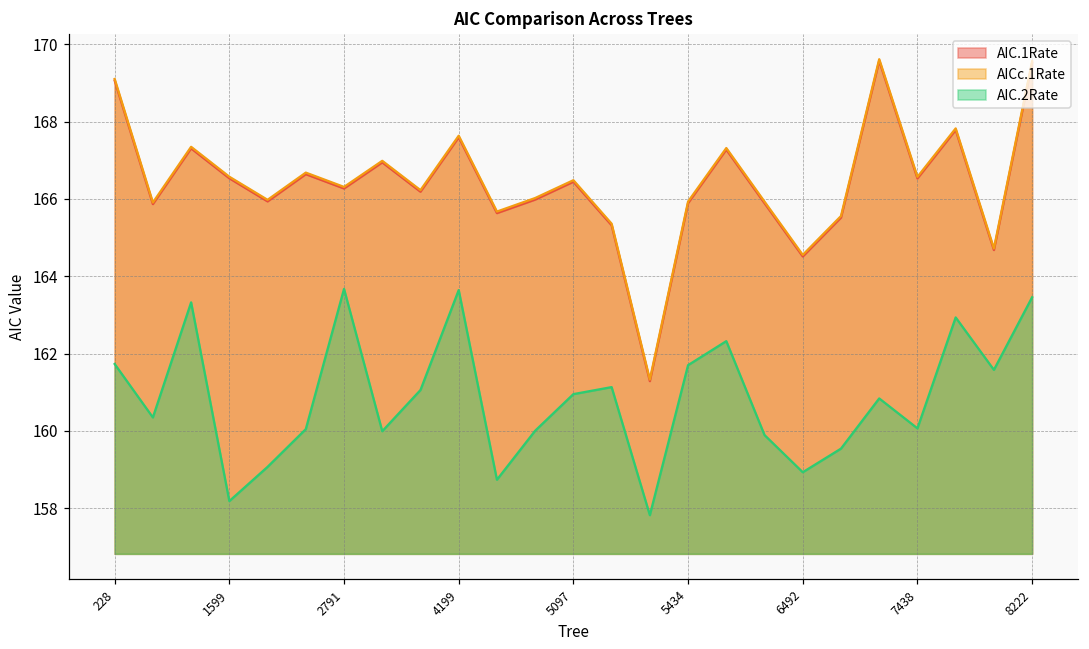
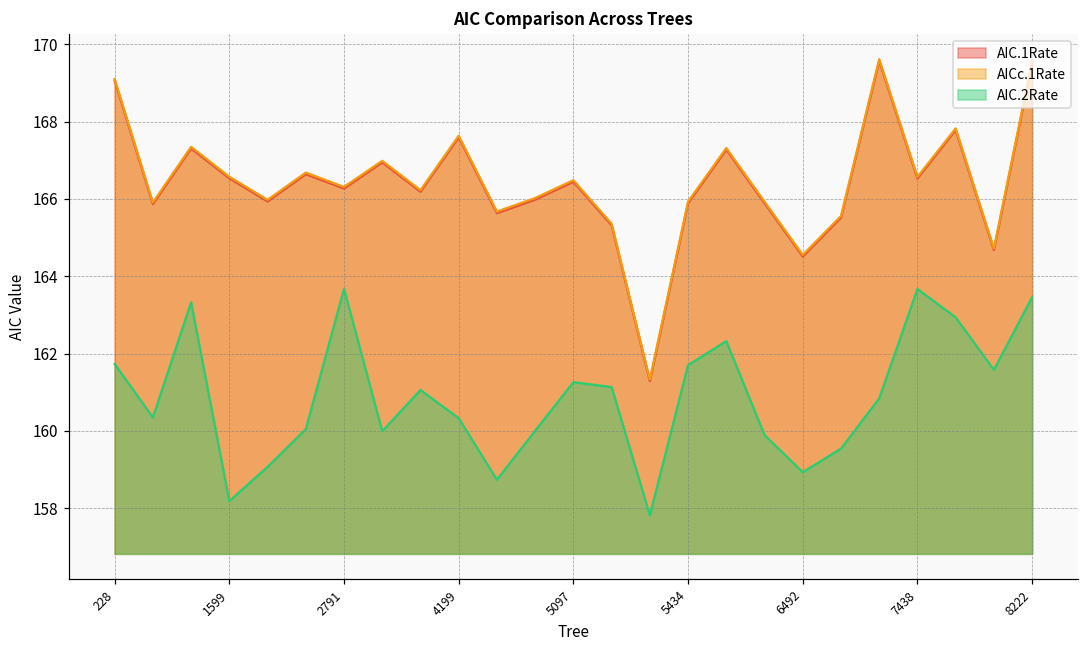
AIC.2Rate, 4199: 163.6 -> 160.3
AIC.2Rate, 5097: 160.9 -> 161.3
AIC.2Rate, 7438: 160.1 -> 163.7
